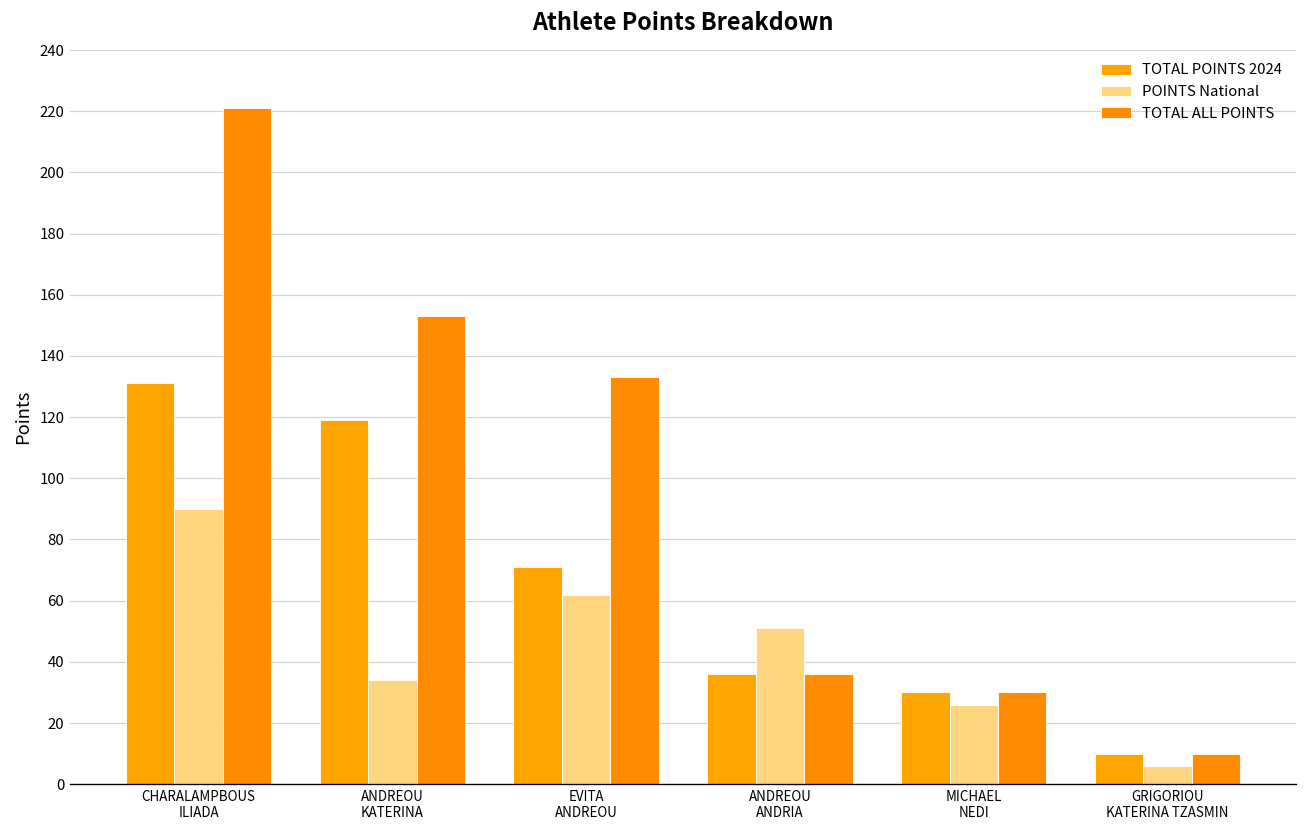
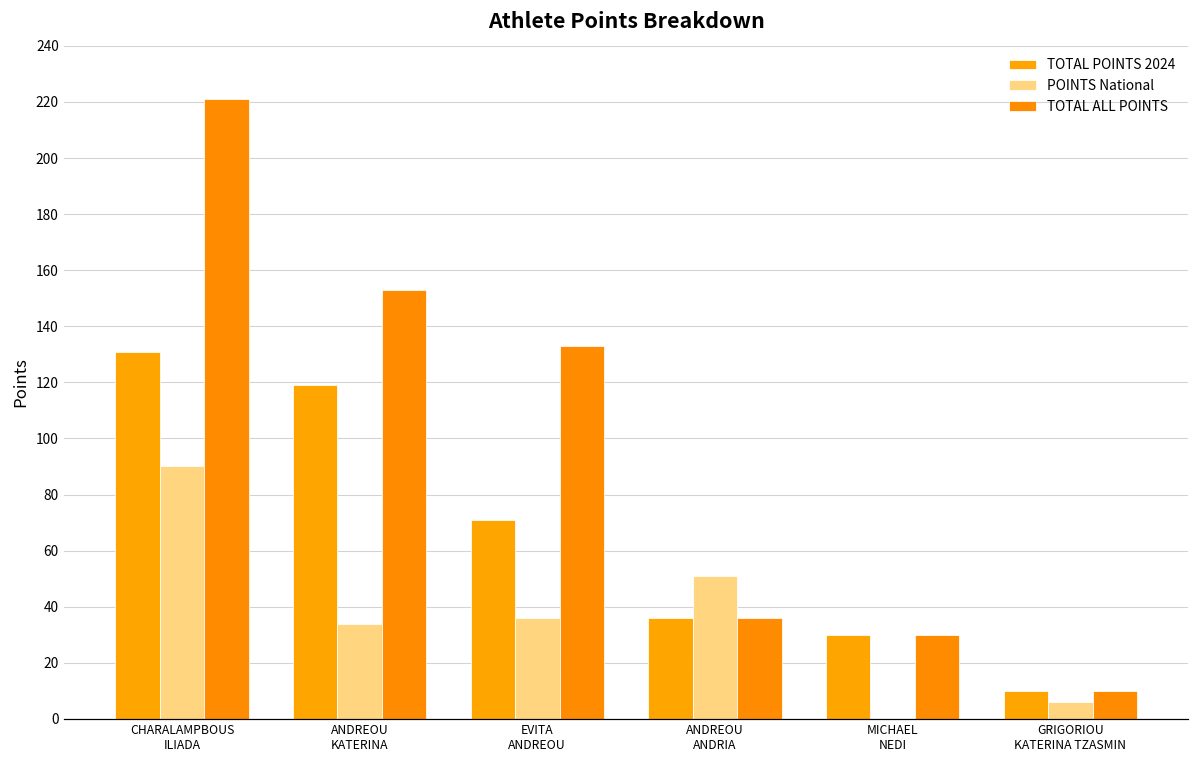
POINTS National, EVITA ANDREOU: 62 -> 36
POINTS National, MICHAEL NEDI: 26 -> 0
